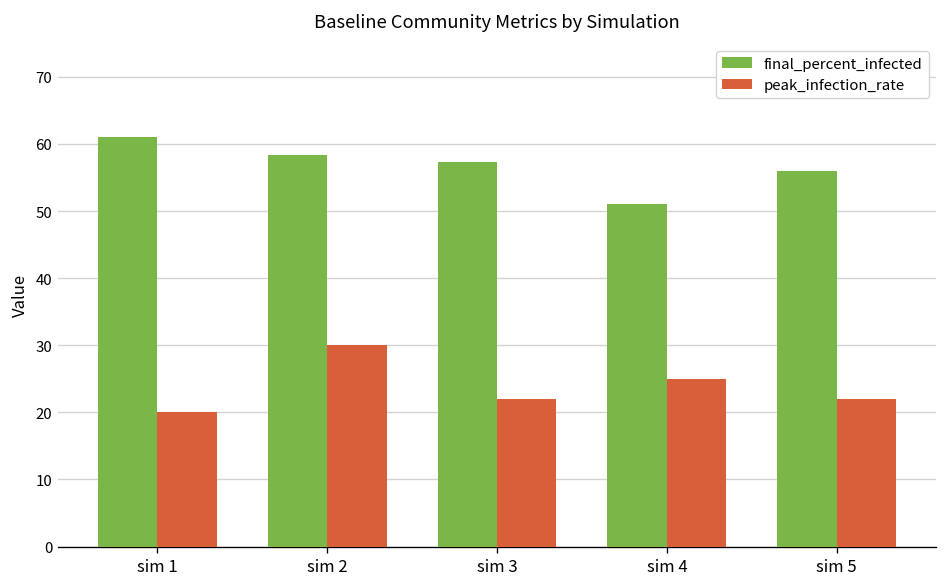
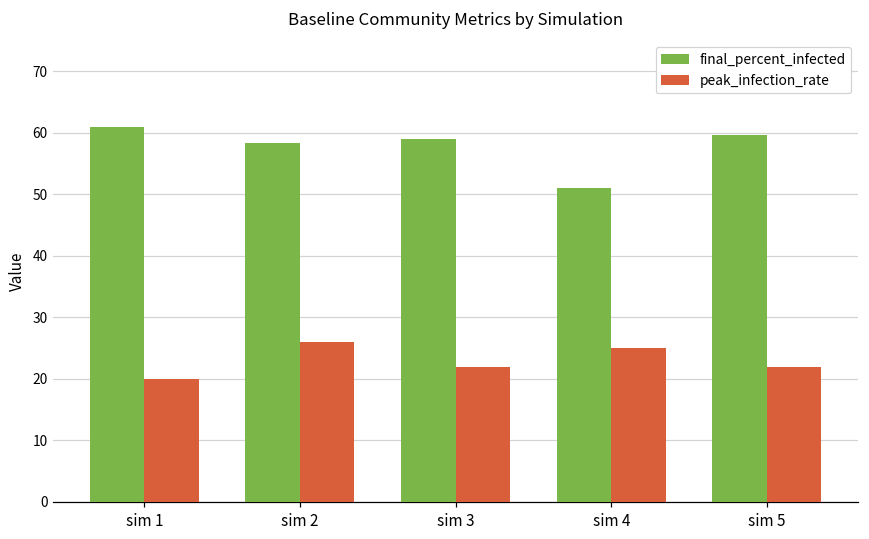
peak_infection_rate, sim 2: 30 -> 26
final_percent_infected, sim 3: 57 -> 59
final_percent_infected, sim 5: 56 -> 60
